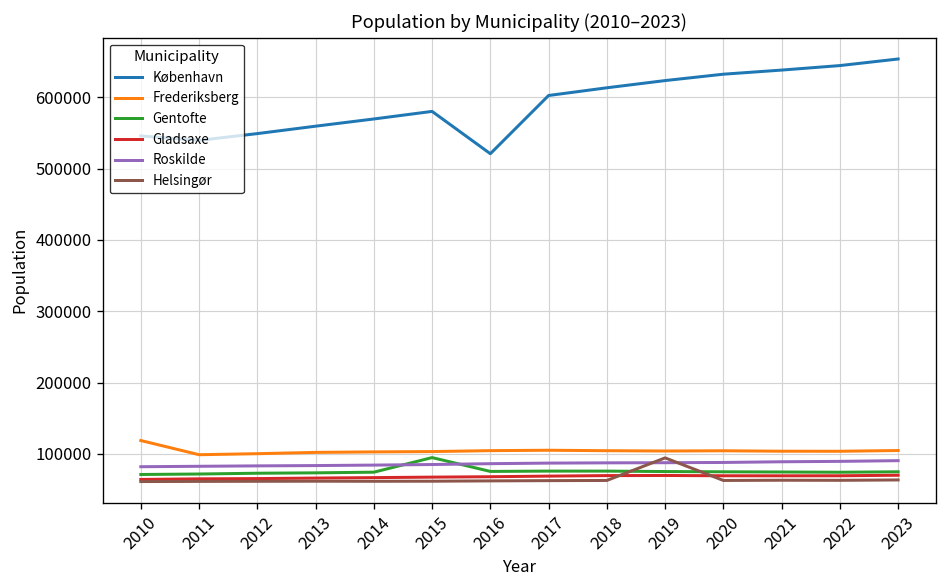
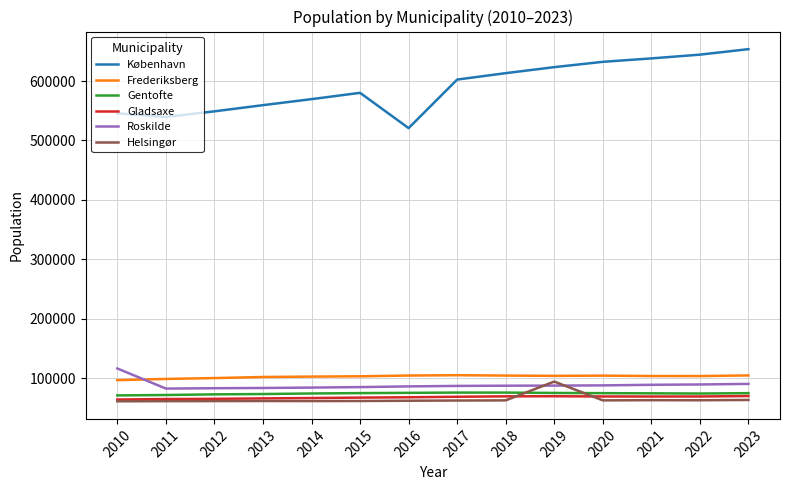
Frederiksberg, 2010: 120000 -> 100000
Roskilde, 2010: 80000 -> 120000
Gentofte, 2015: 90000 -> 70000
